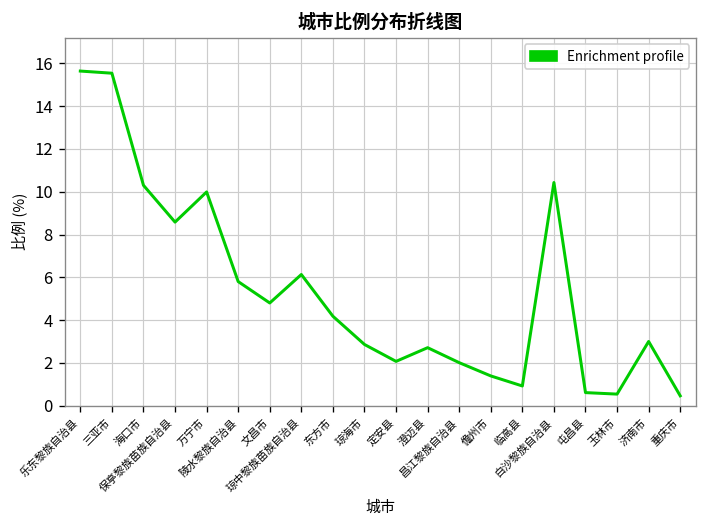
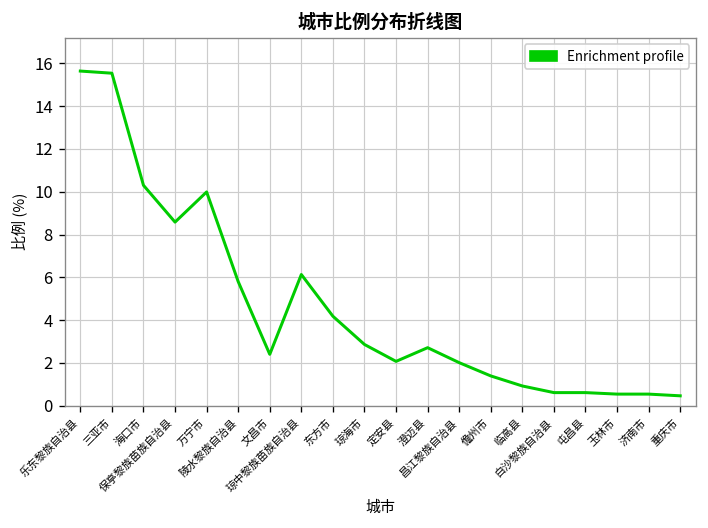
文昌市: 4.8 -> 2.4
白沙黎族自治县: 10.4 -> 0.6
济南市: 3.0 -> 0.5
